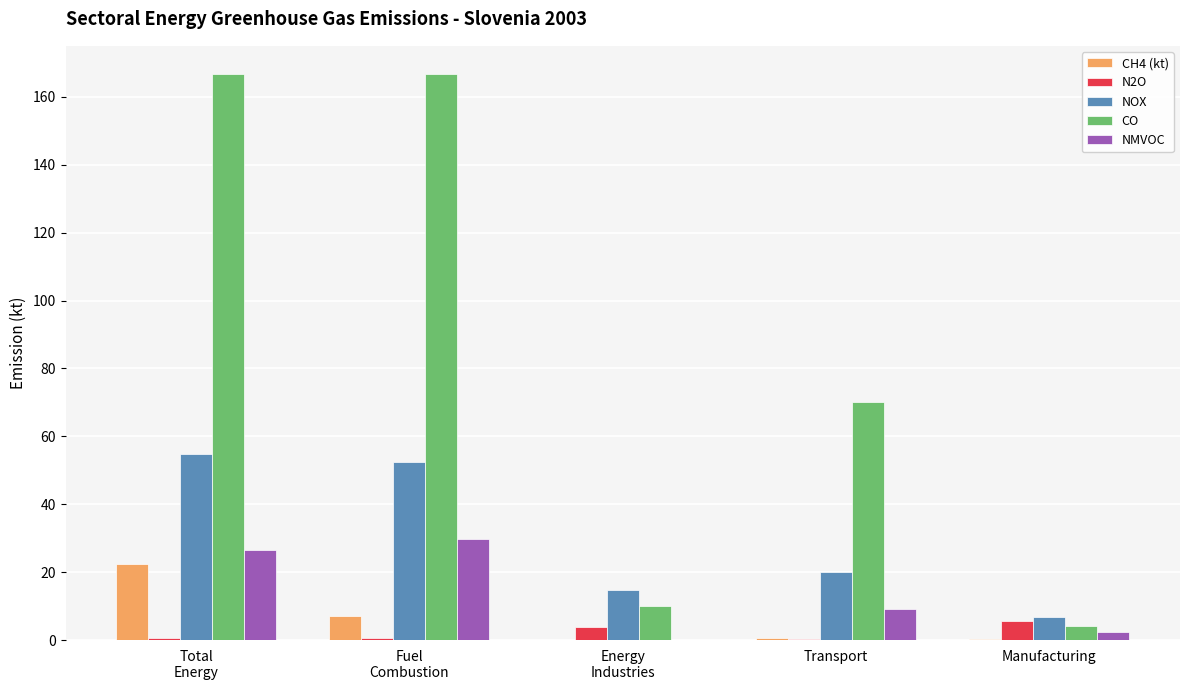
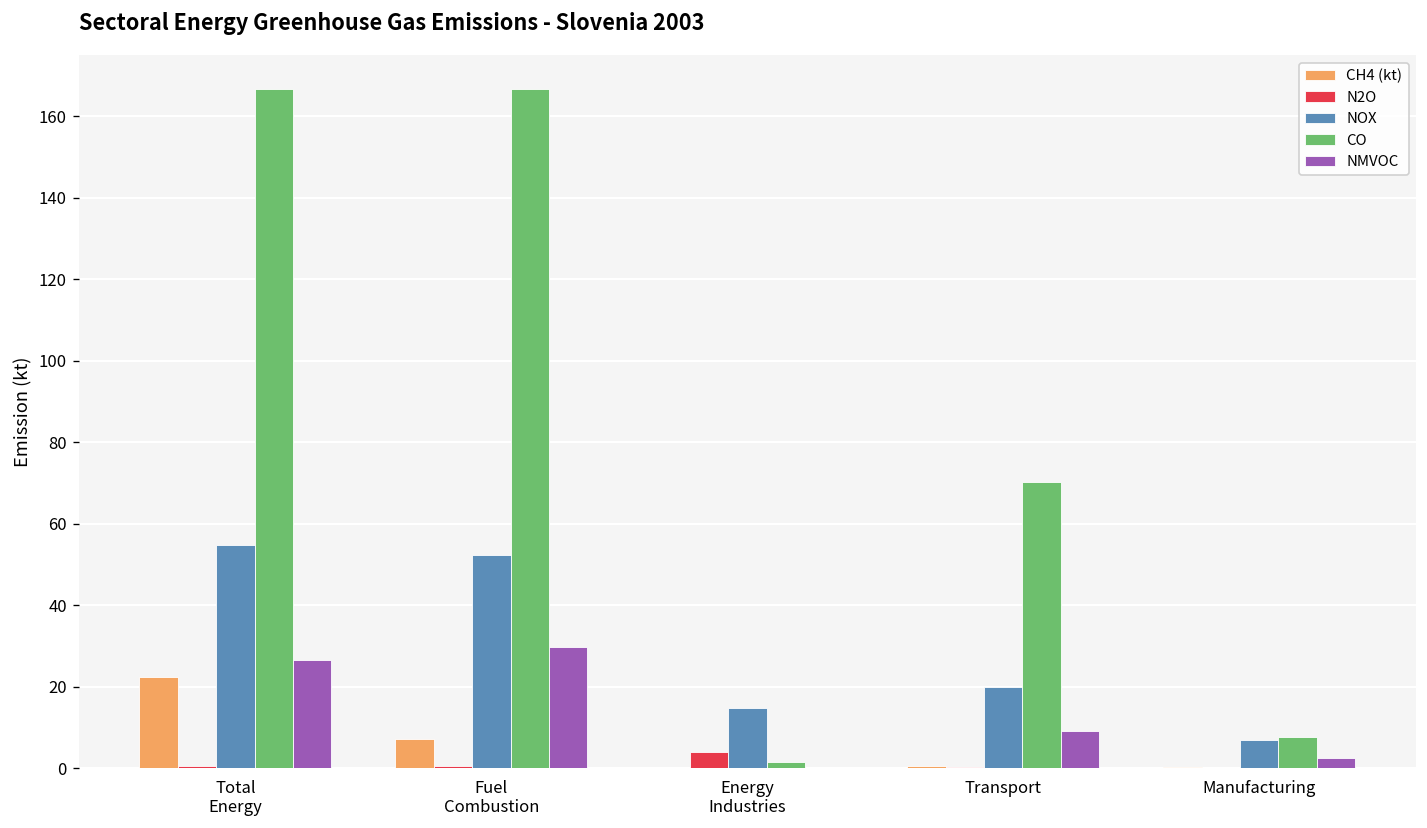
CO, Energy Industries: 10 -> 1
N2O, Manufacturing: 6 -> 0
CO, Manufacturing: 4 -> 8
